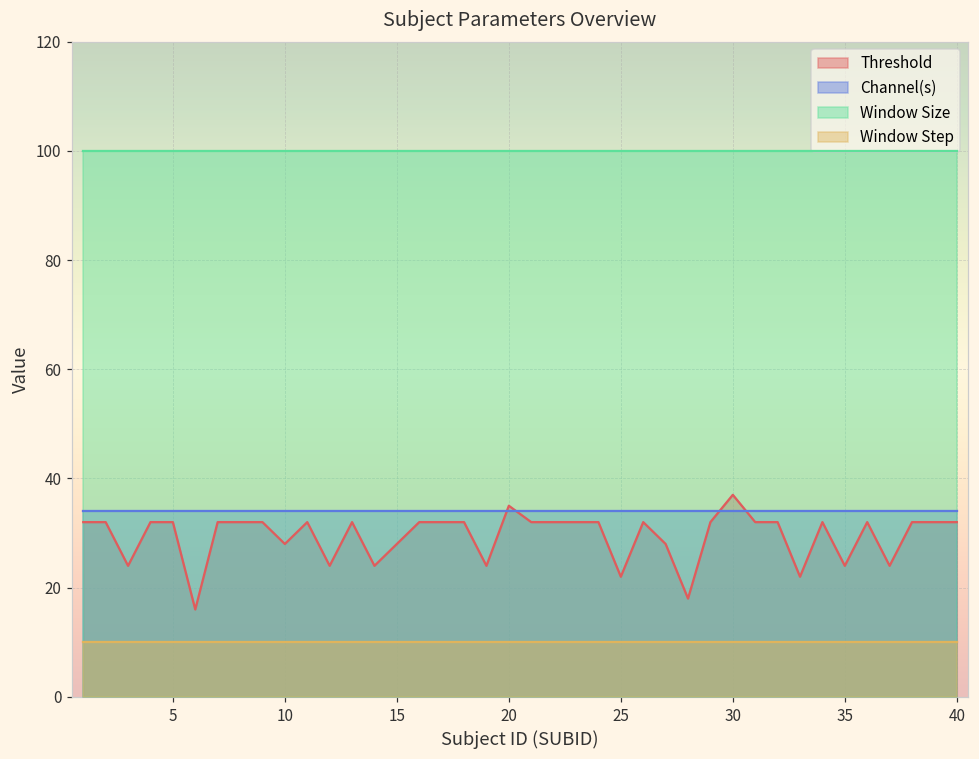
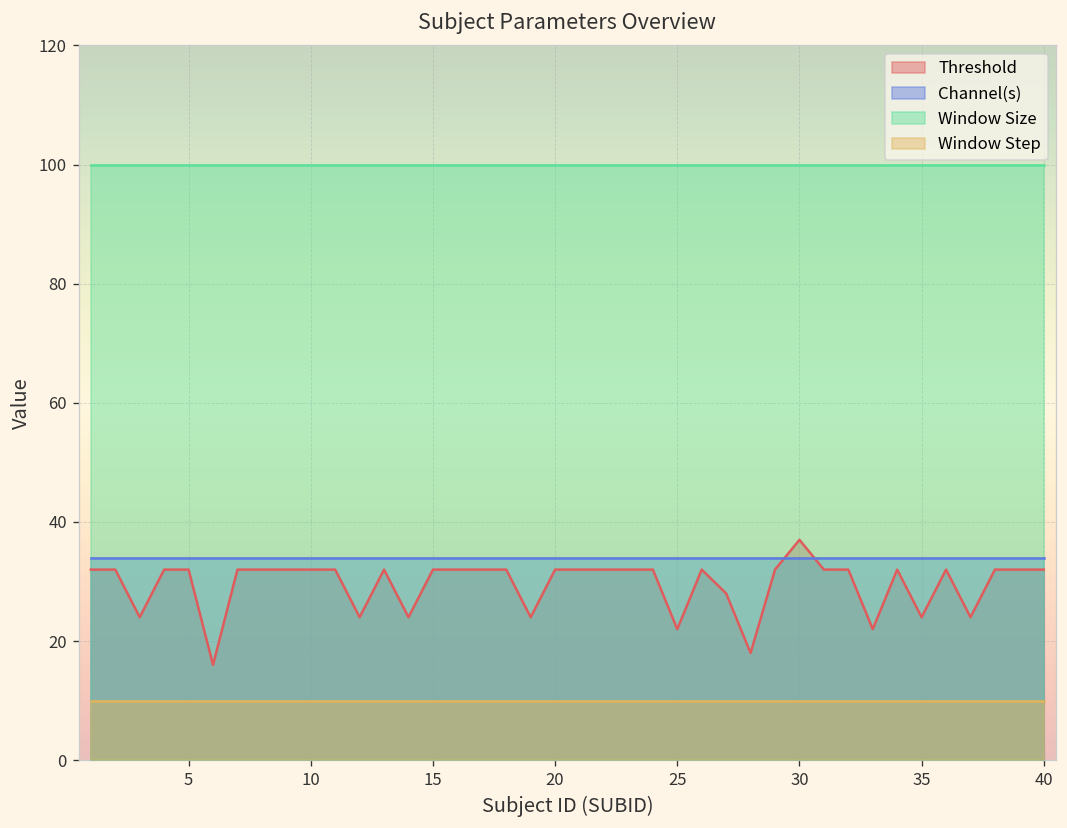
Threshold, 10: 28 -> 32
Threshold, 15: 28 -> 32
Threshold, 20: 35 -> 32
